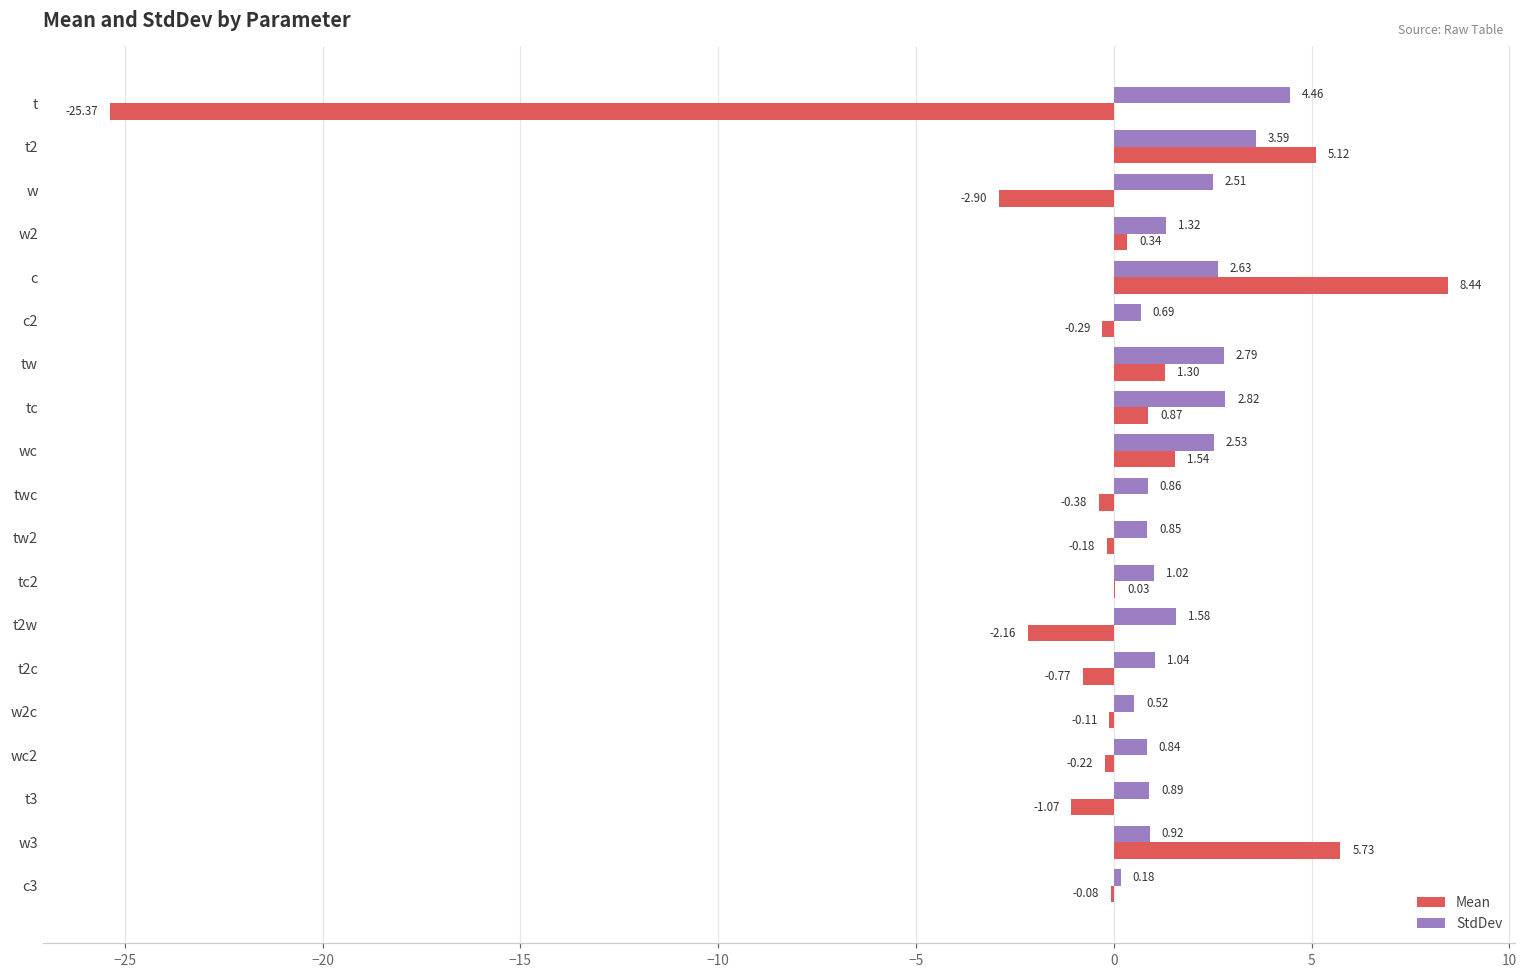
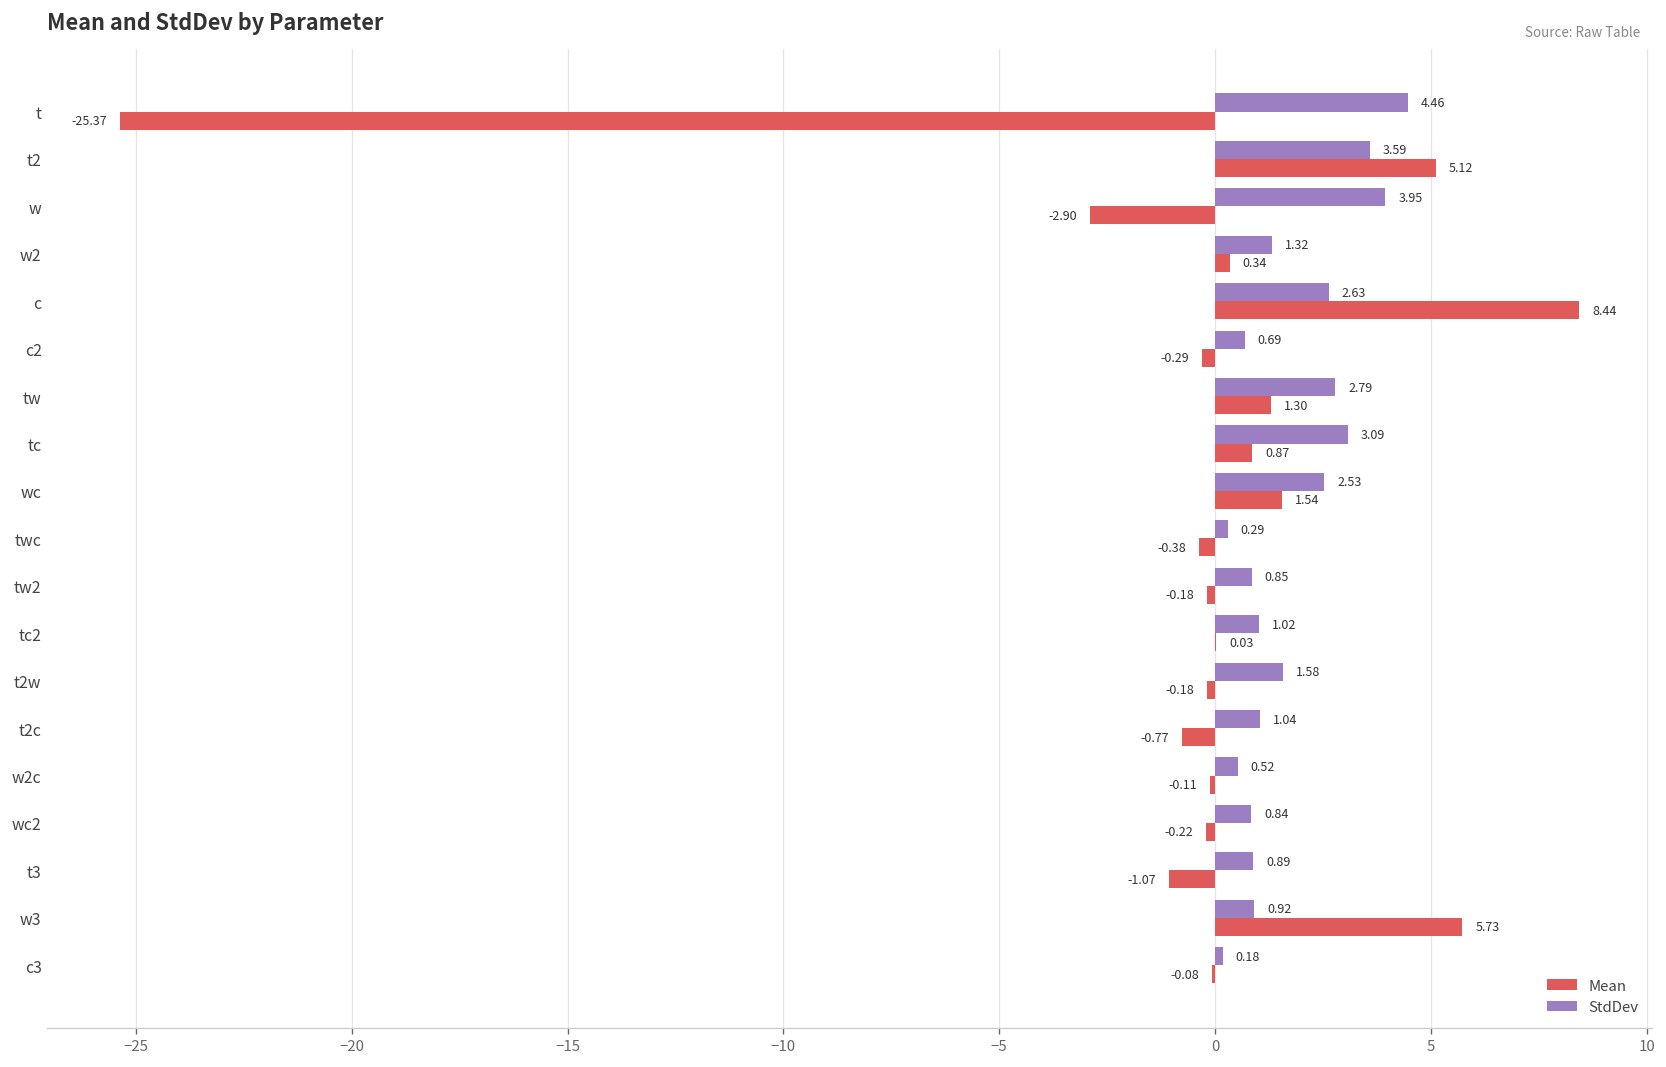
StdDev, w: 2.51 -> 3.95
StdDev, tc: 2.82 -> 3.09
StdDev, twc: 0.86 -> 0.29
Mean, t2w: -2.16 -> -0.18
